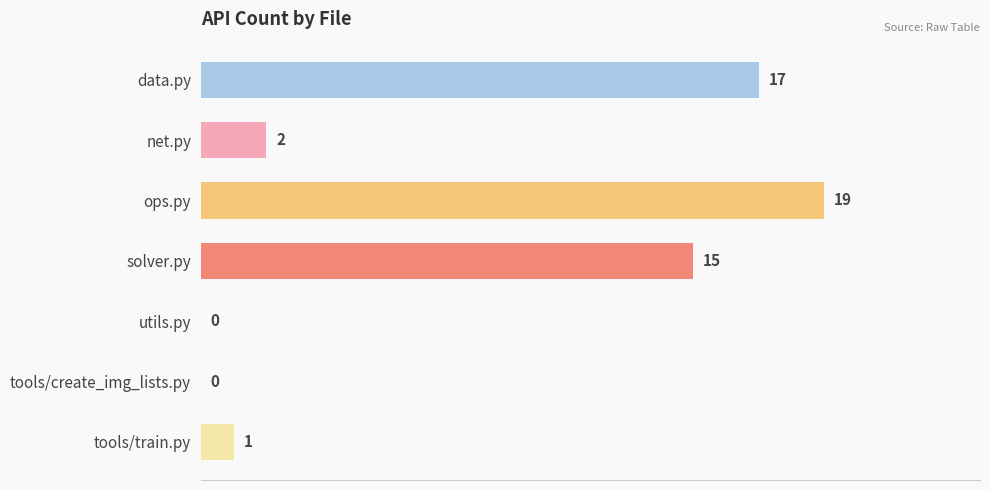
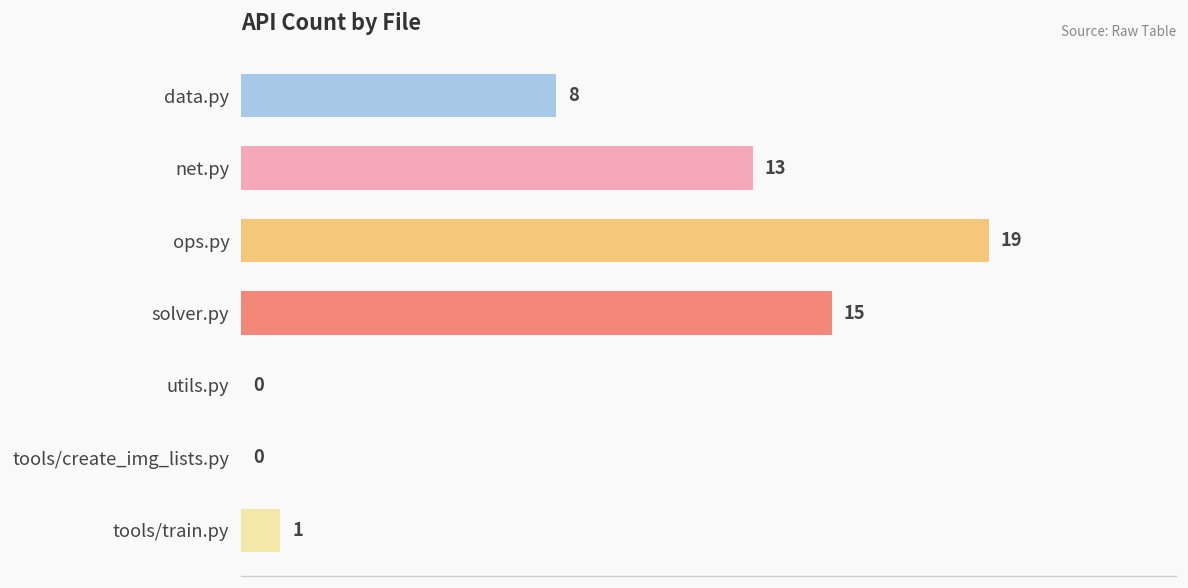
data.py: 17 -> 8
net.py: 2 -> 13
